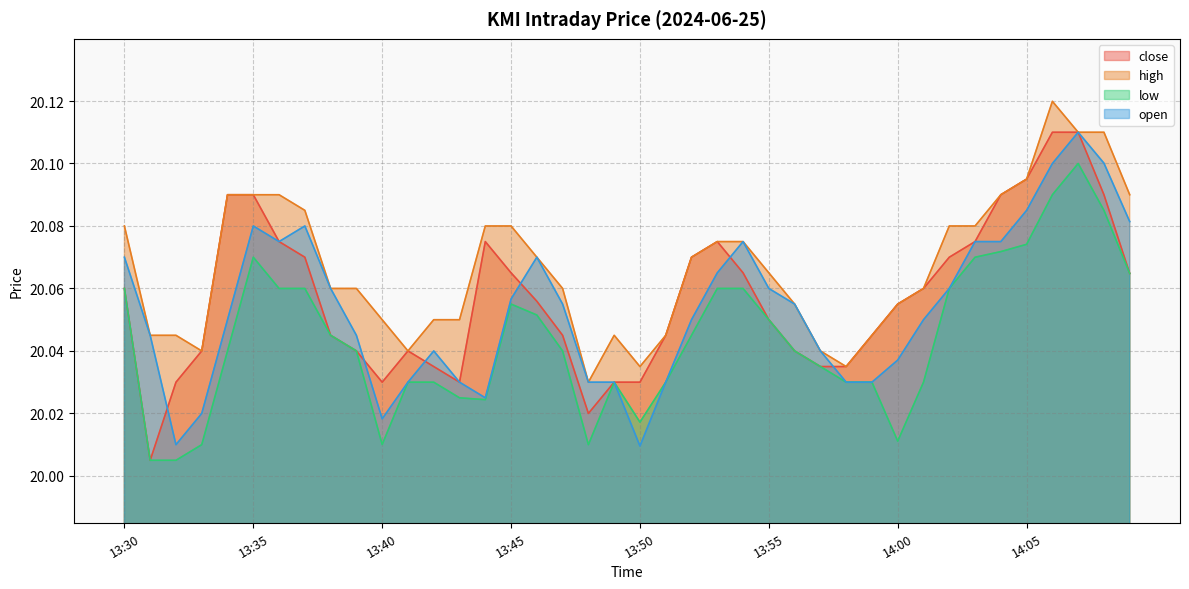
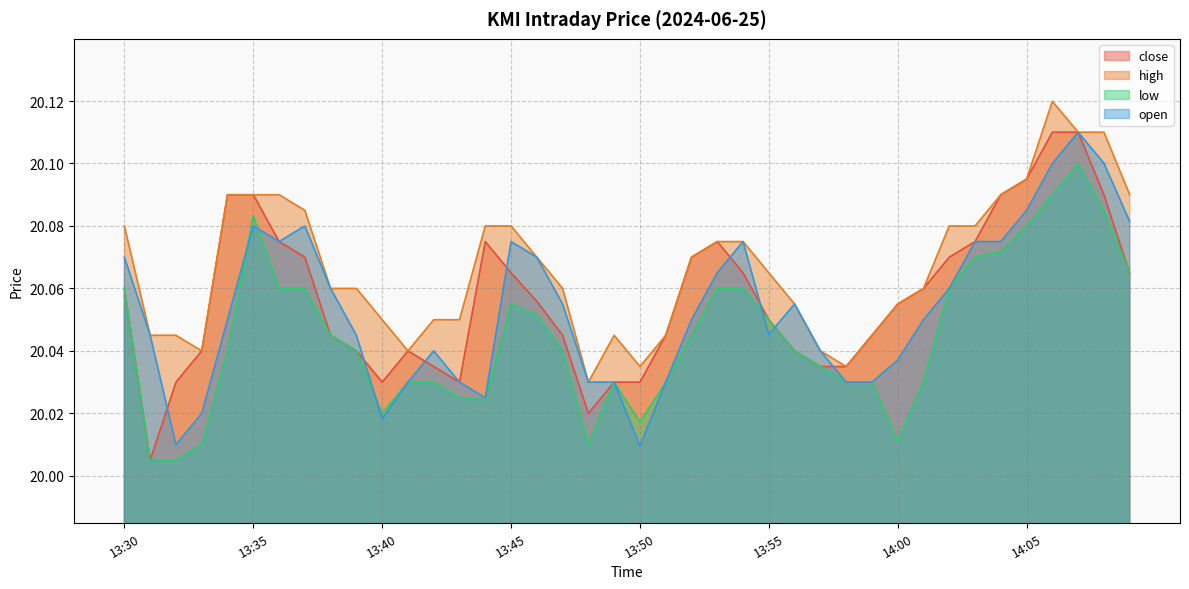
low, 13:35: 20.070 -> 20.083
low, 13:40: 20.010 -> 20.020
open, 13:45: 20.057 -> 20.075
open, 13:55: 20.060 -> 20.045
low, 14:05: 20.074 -> 20.080
